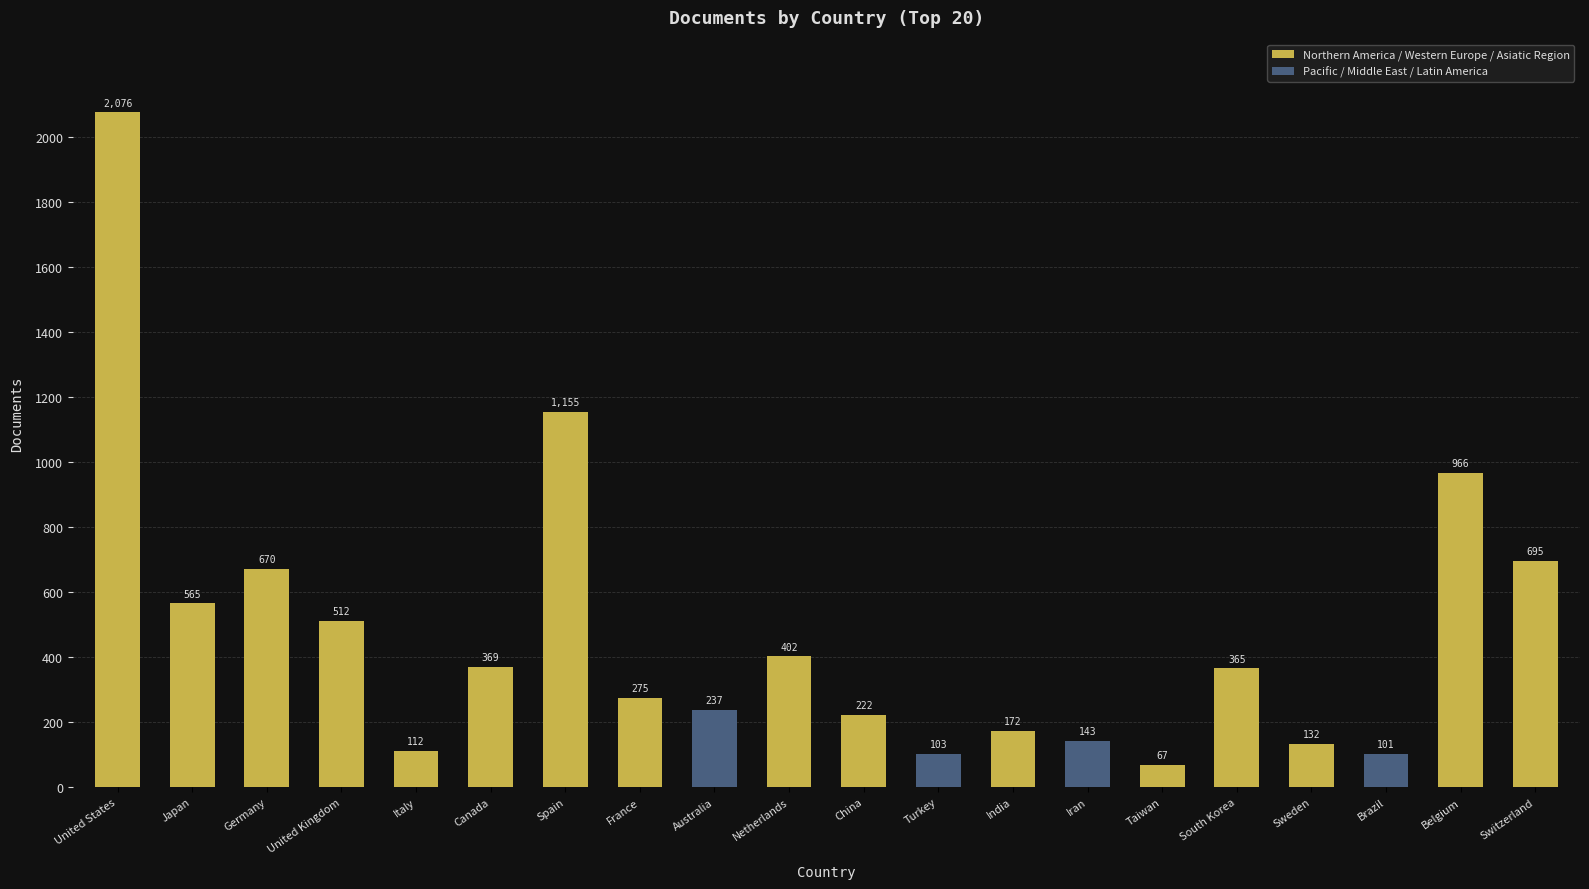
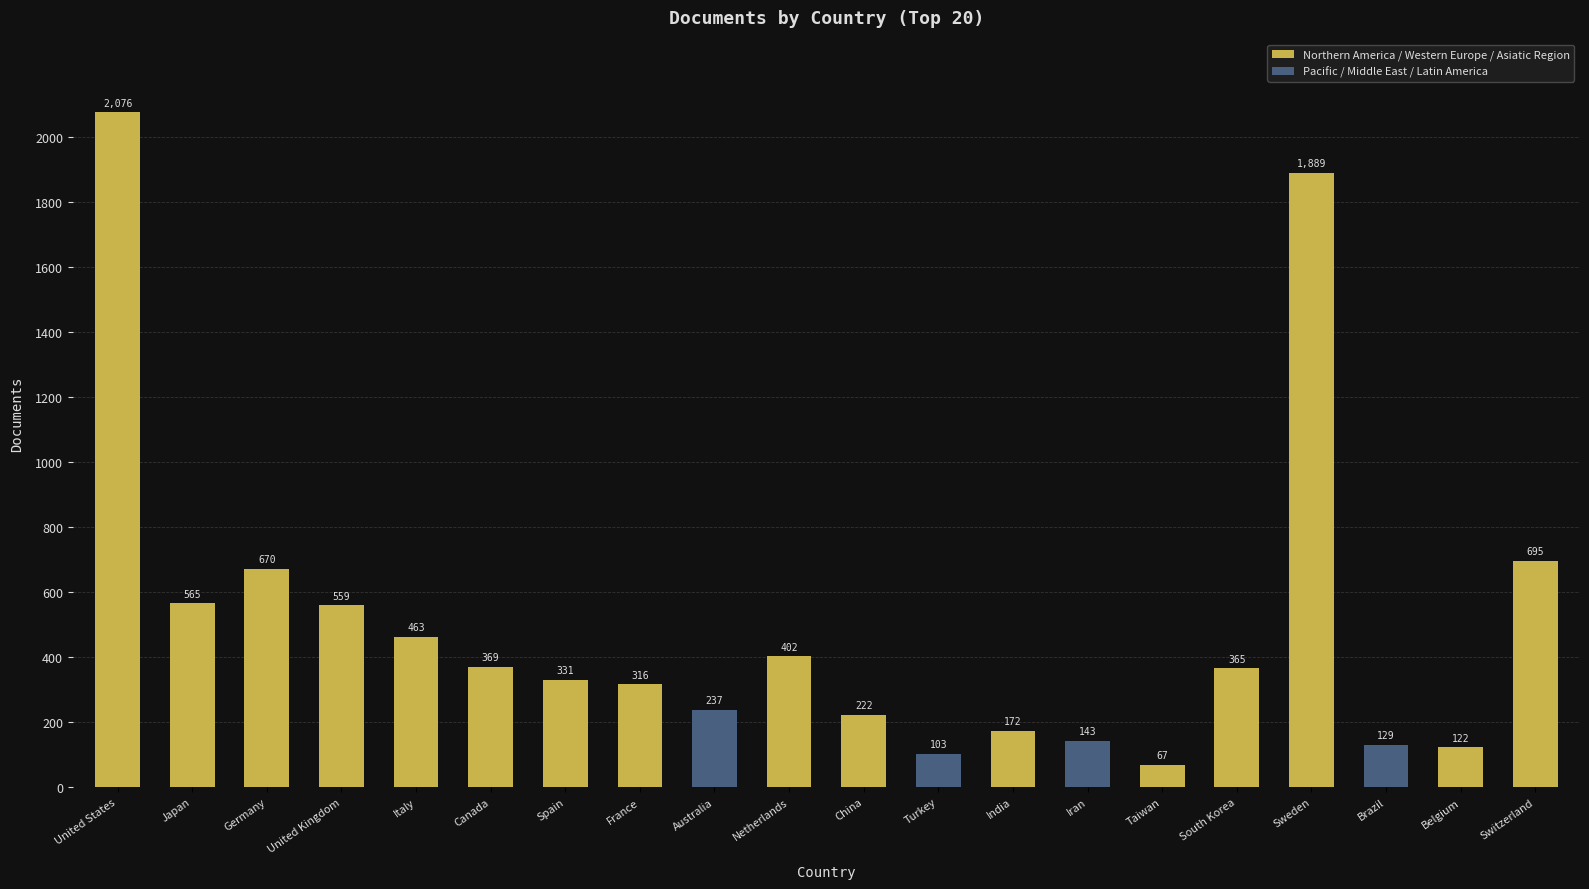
United Kingdom: 512 -> 559
Italy: 112 -> 463
Spain: 1,155 -> 331
France: 275 -> 316
Sweden: 132 -> 1,889
Brazil: 101 -> 129
Belgium: 966 -> 122
